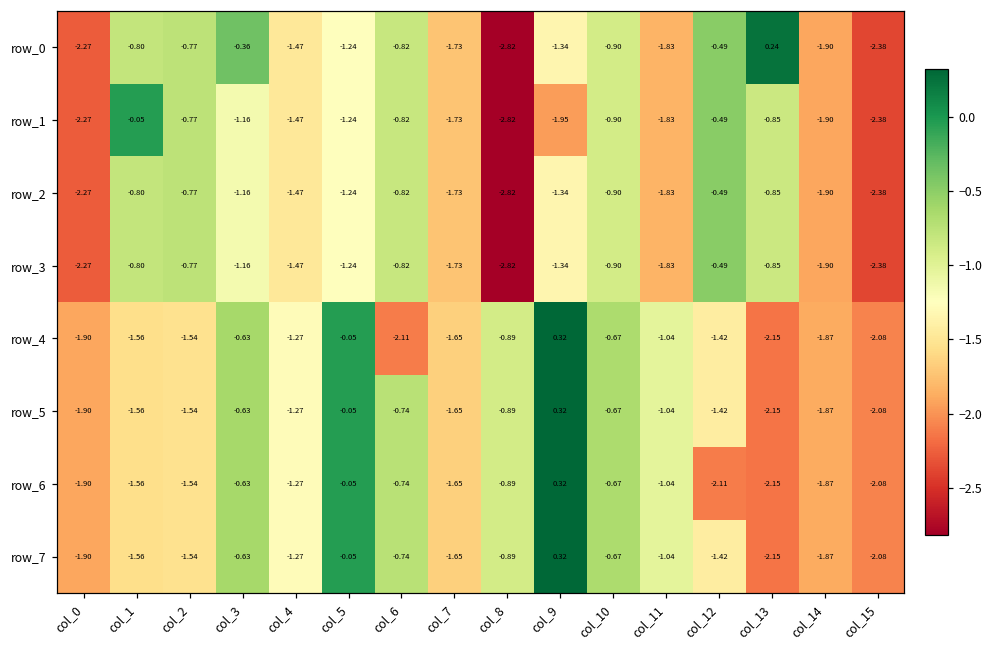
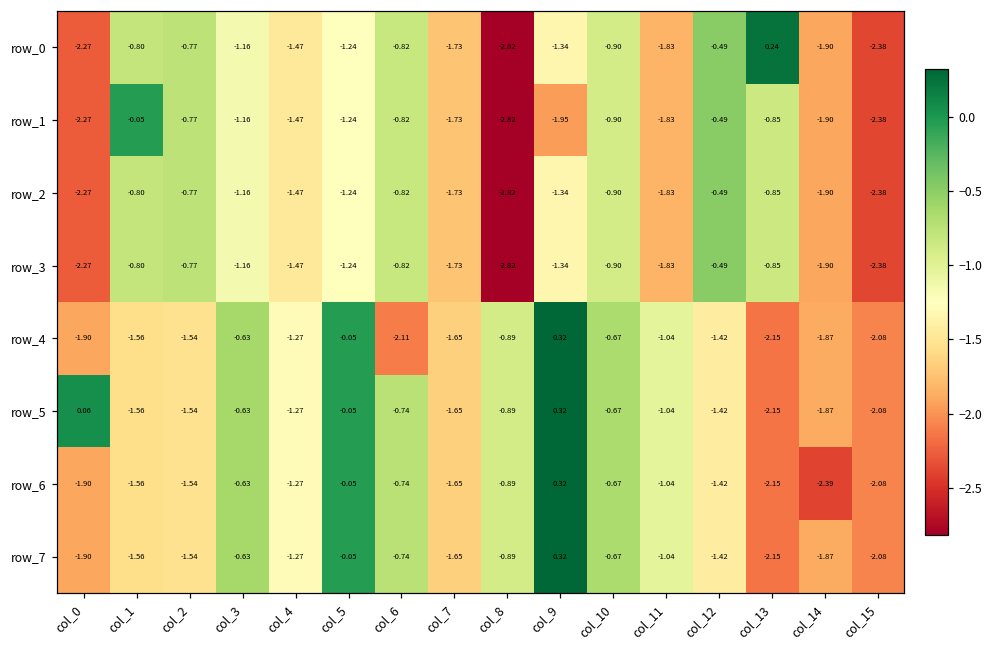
row_0, col_3: -0.36 -> -1.16
row_5, col_0: -1.90 -> 0.06
row_6, col_12: -2.11 -> -1.42
row_6, col_14: -1.87 -> -2.39
